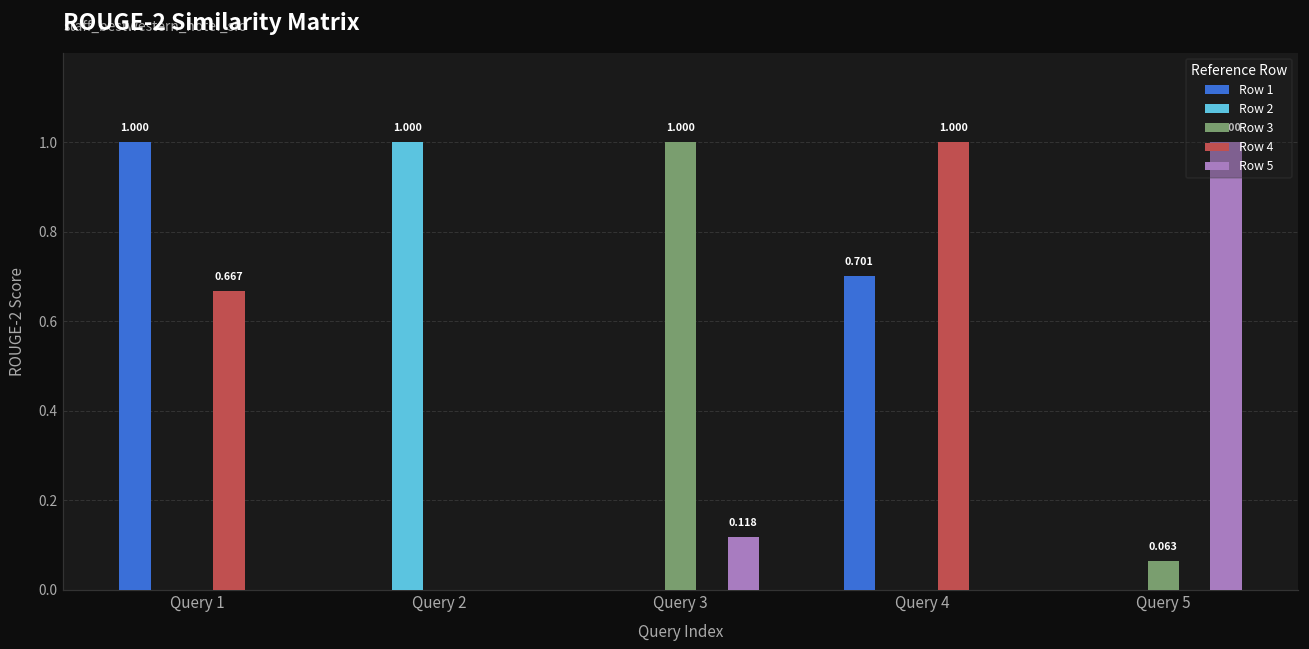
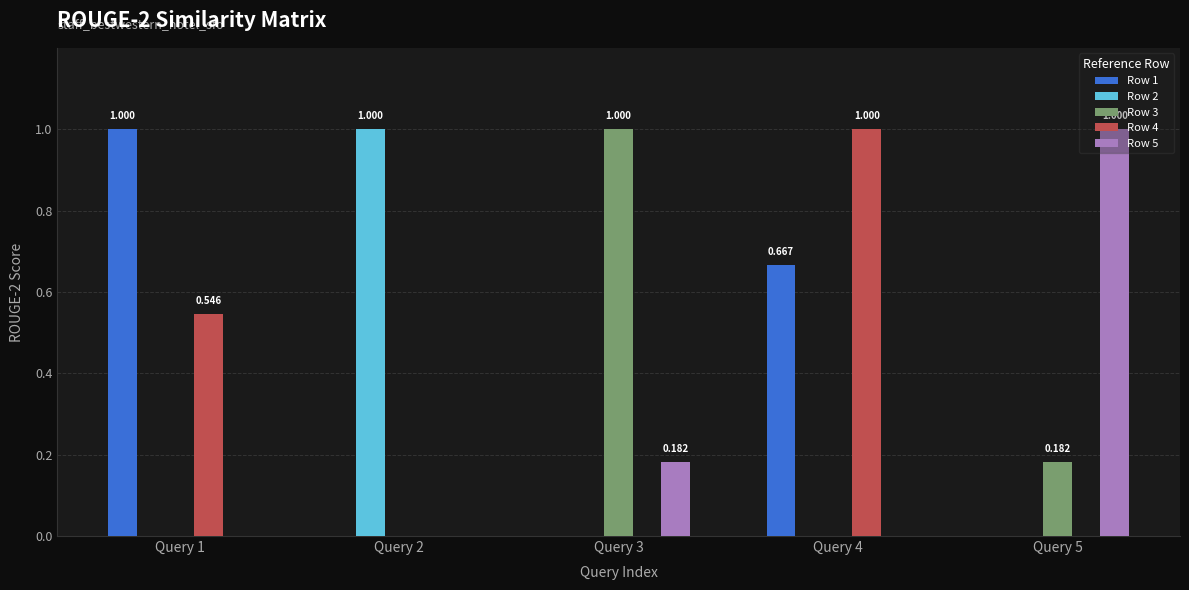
Row 4, Query 1: 0.667 -> 0.546
Row 5, Query 3: 0.118 -> 0.182
Row 1, Query 4: 0.701 -> 0.667
Row 3, Query 5: 0.063 -> 0.182
